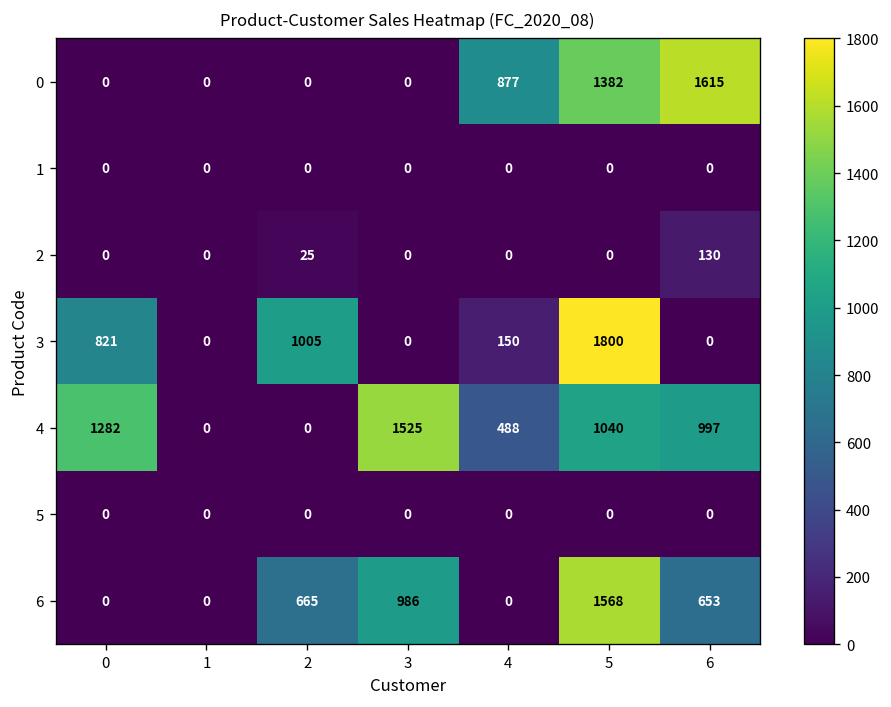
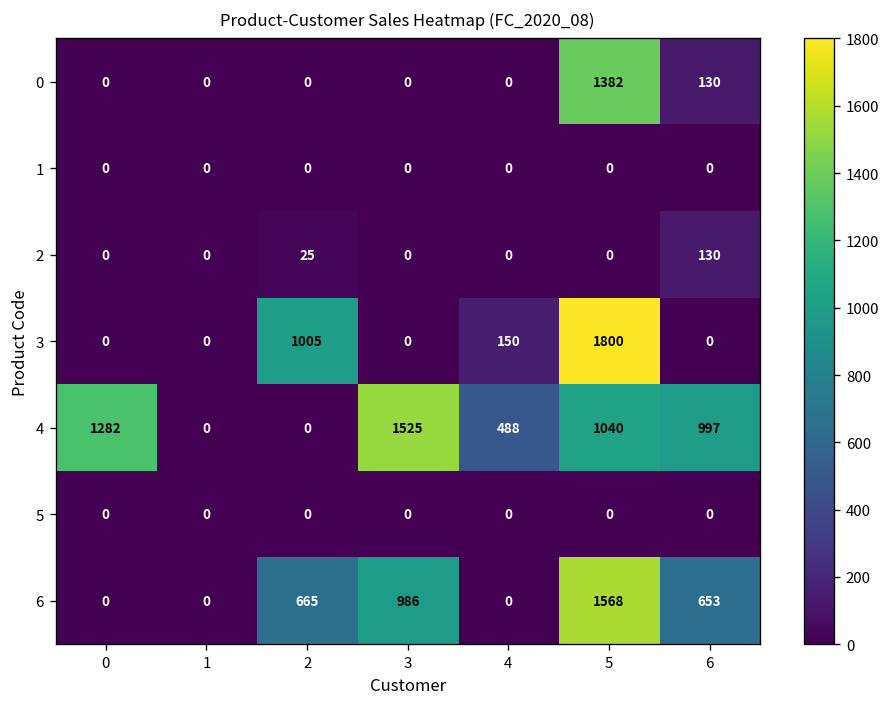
0, 4: 877 -> 0
0, 6: 1615 -> 130
3, 0: 821 -> 0
